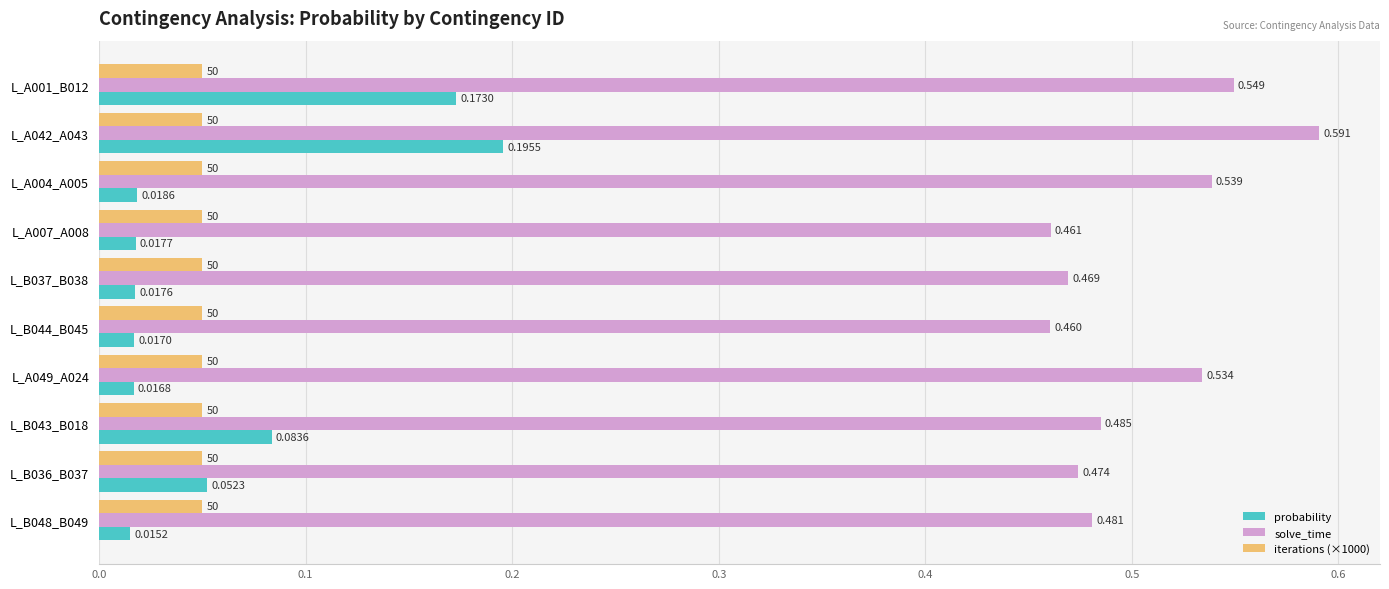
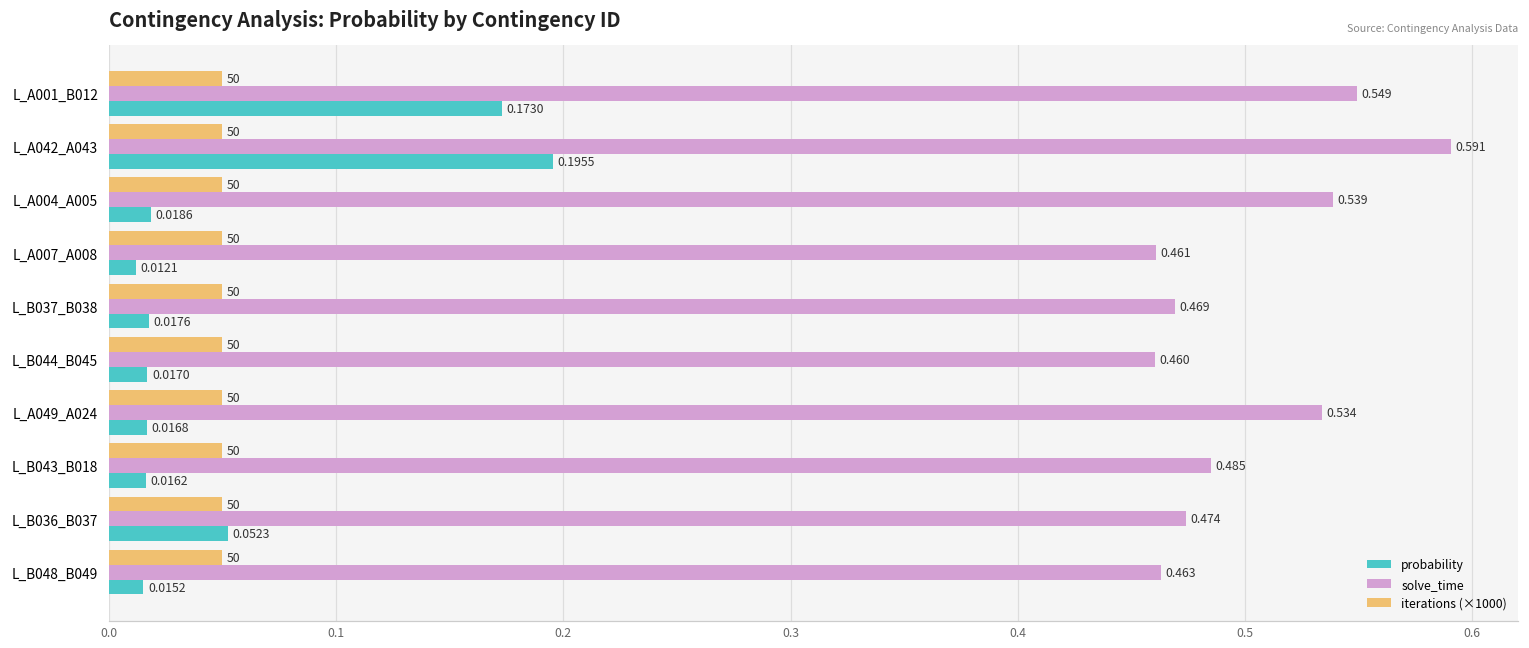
probability, L_A007_A008: 0.0177 -> 0.0121
probability, L_B043_B018: 0.0836 -> 0.0162
solve_time, L_B048_B049: 0.481 -> 0.463
